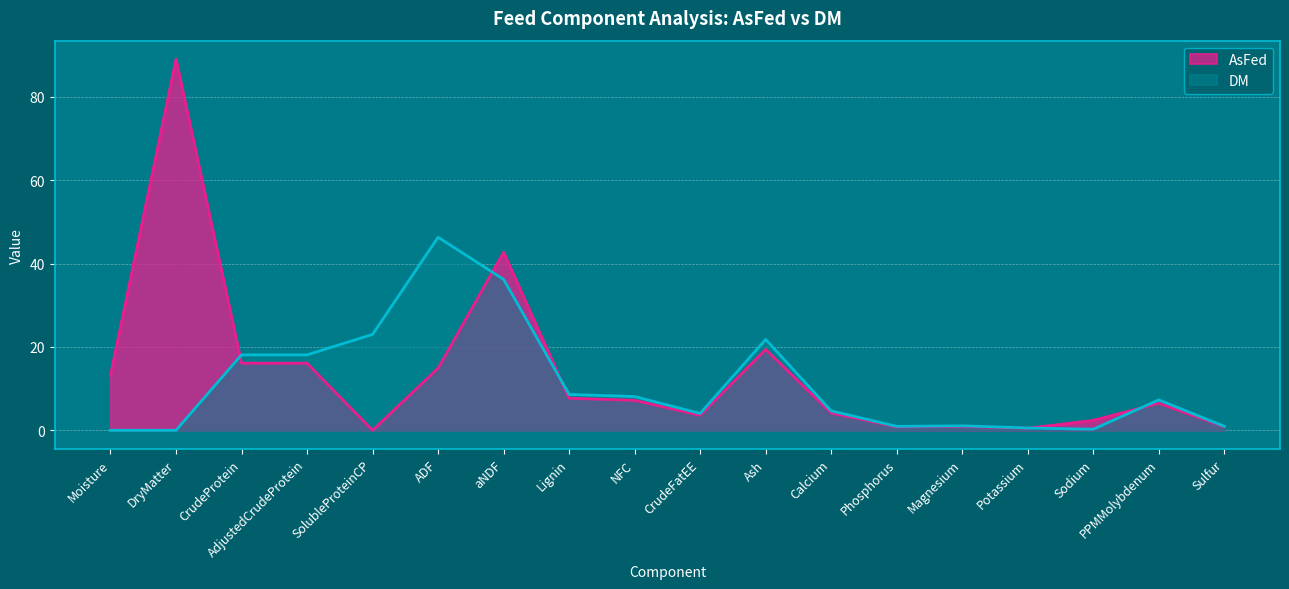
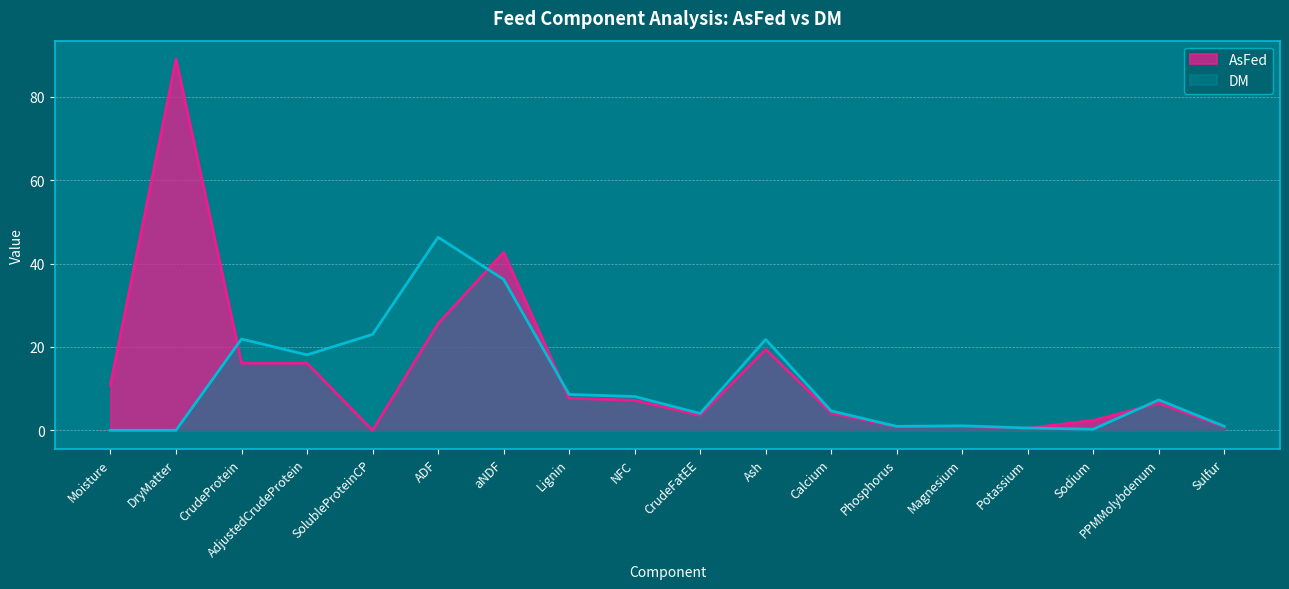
AsFed, Moisture: 13 -> 11
DM, CrudeProtein: 18 -> 22
AsFed, ADF: 15 -> 26
